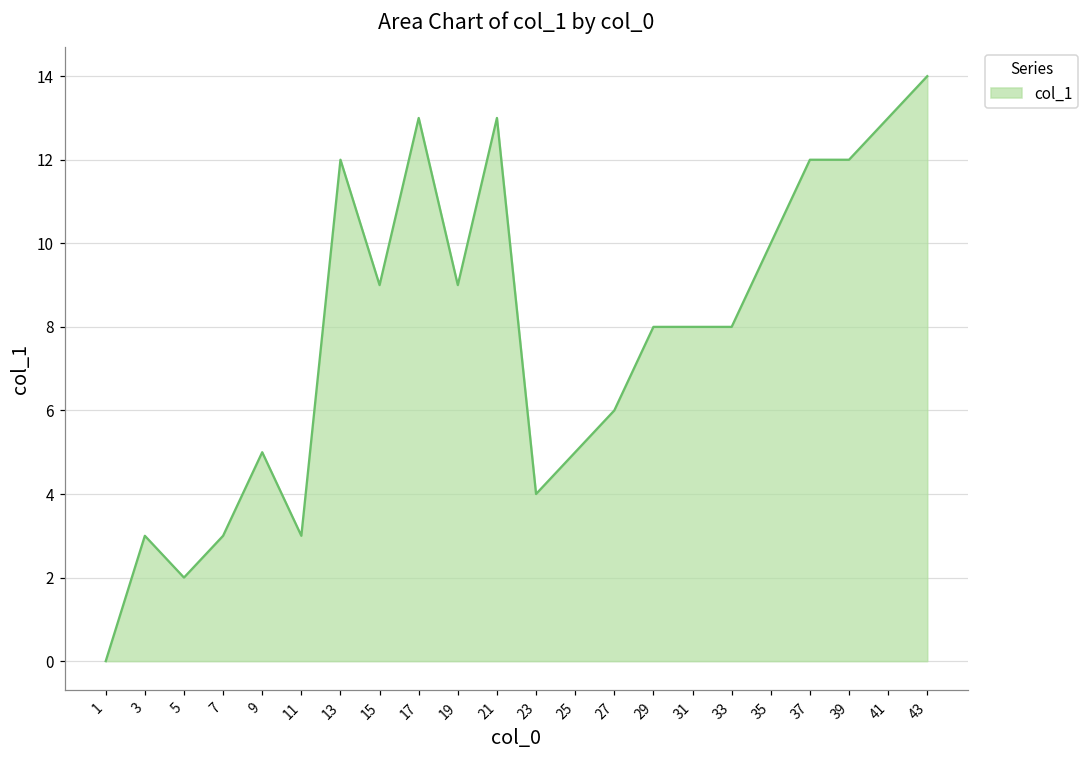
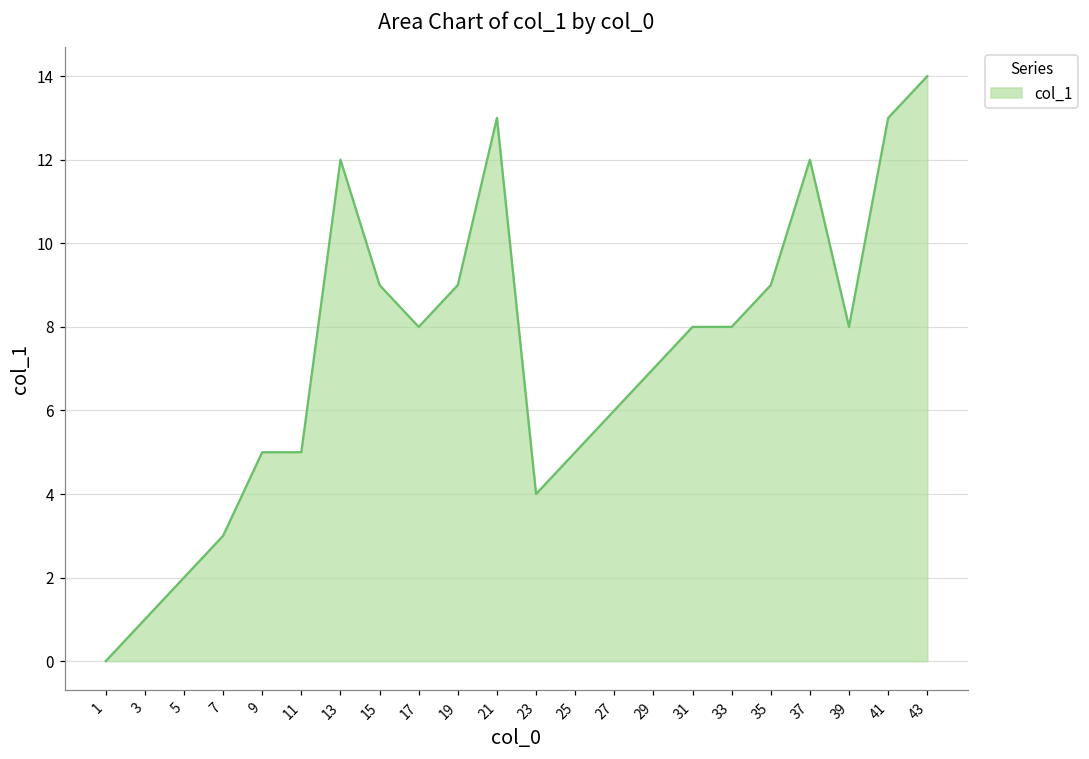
3: 3 -> 1
11: 3 -> 5
17: 13 -> 8
29: 8 -> 7
35: 10 -> 9
39: 12 -> 8
